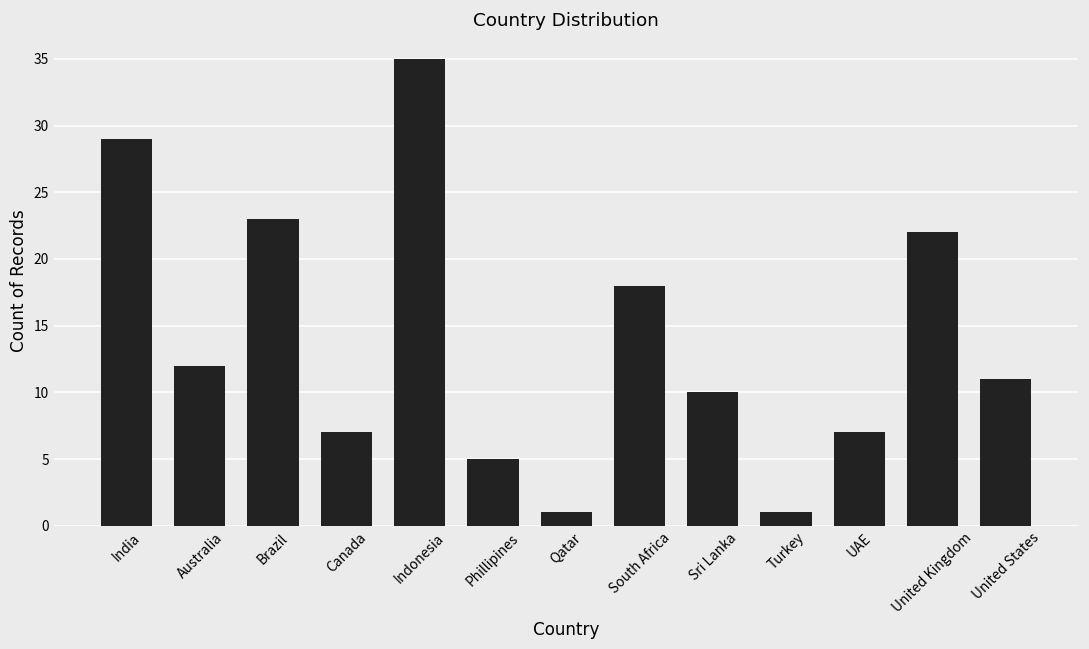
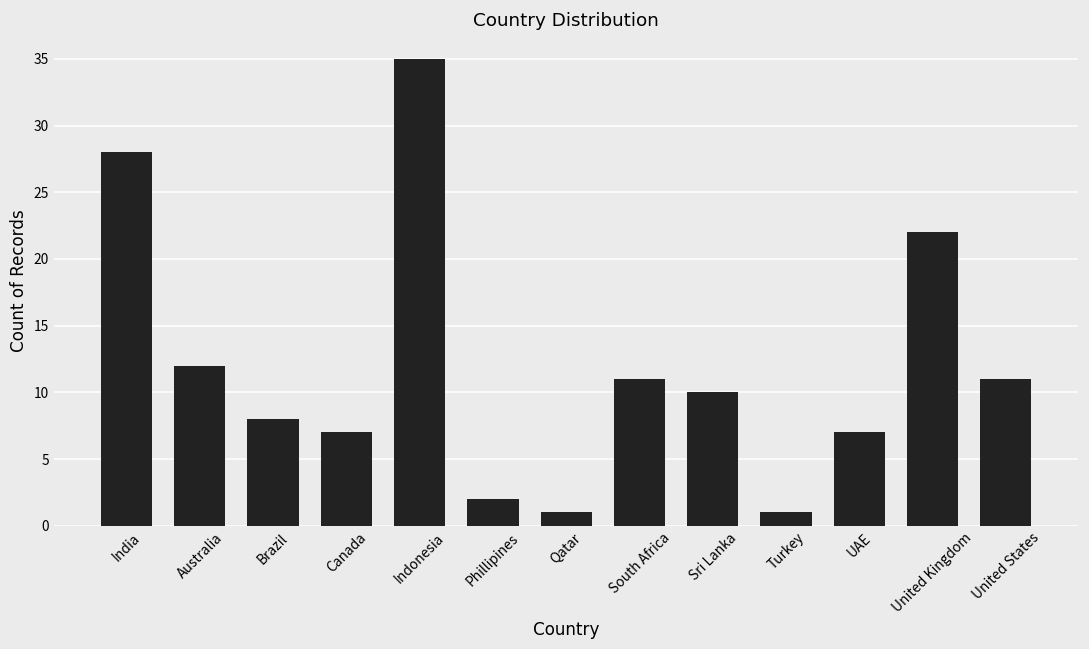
India: 29 -> 28
Brazil: 23 -> 8
Phillipines: 5 -> 2
South Africa: 18 -> 11
